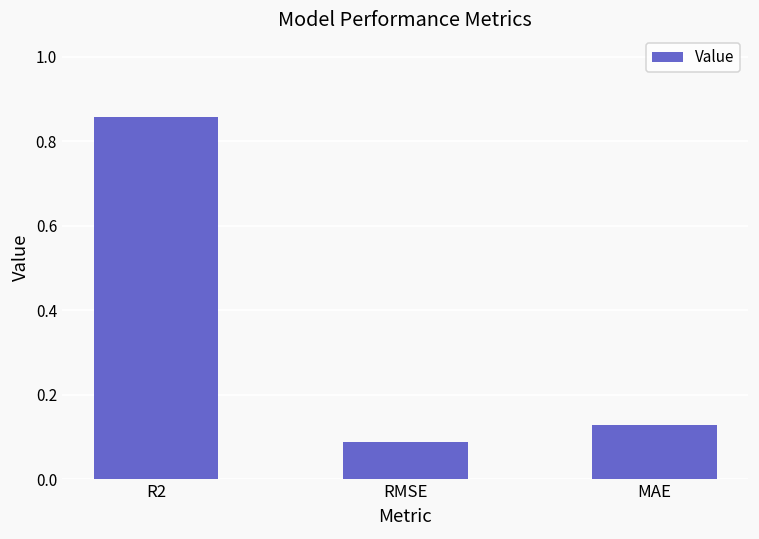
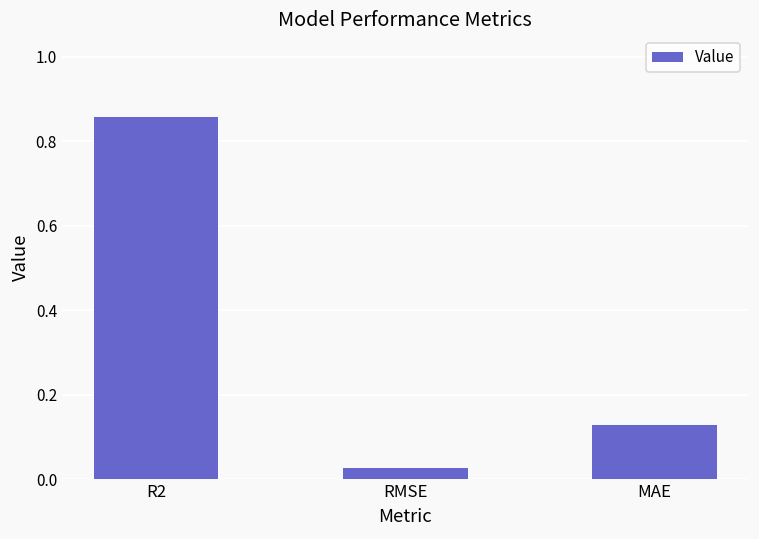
RMSE: 0.09 -> 0.03
